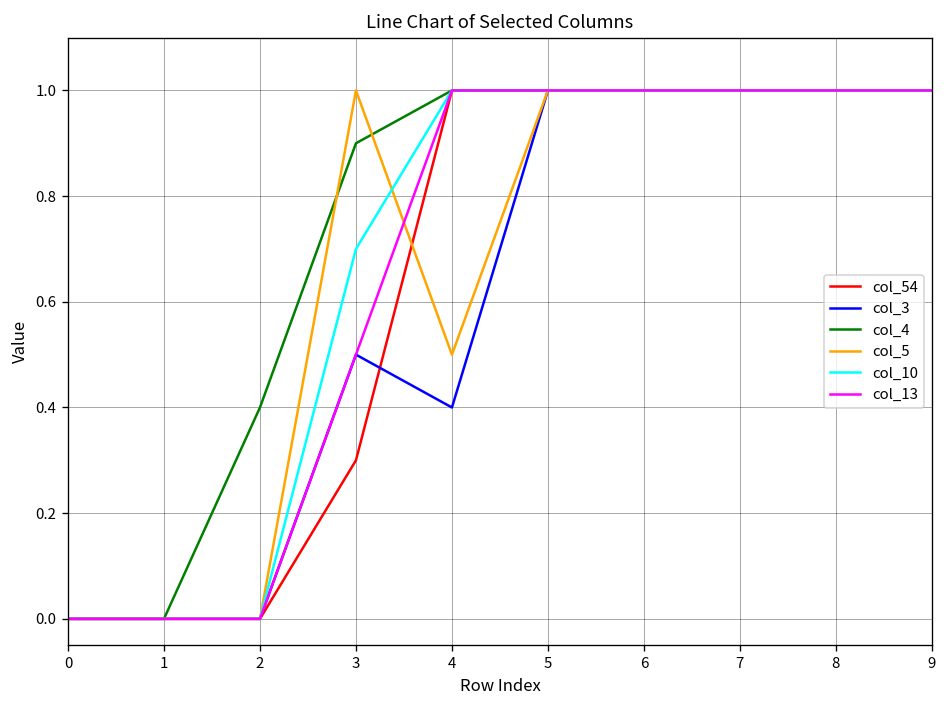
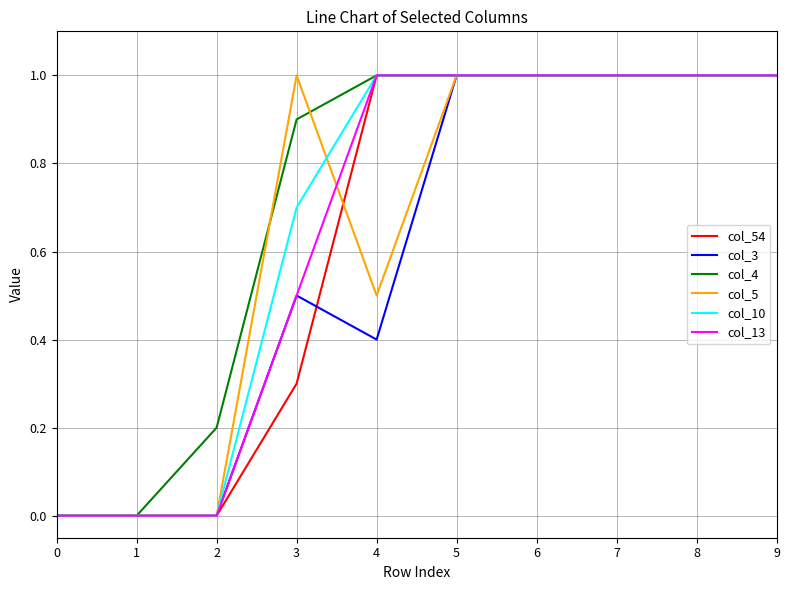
col_4, 2: 0.4 -> 0.2
